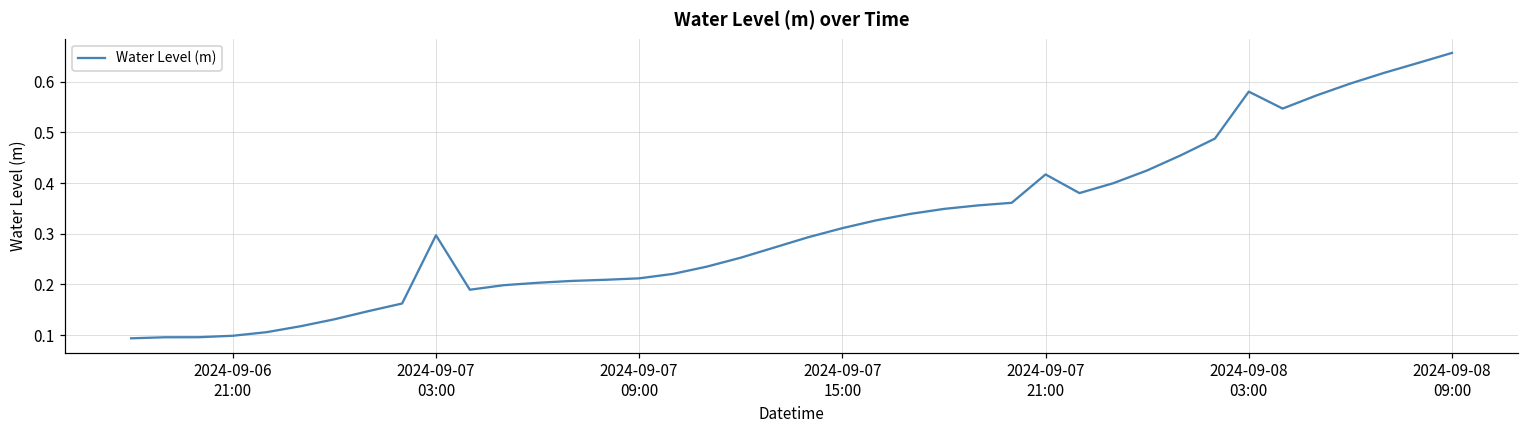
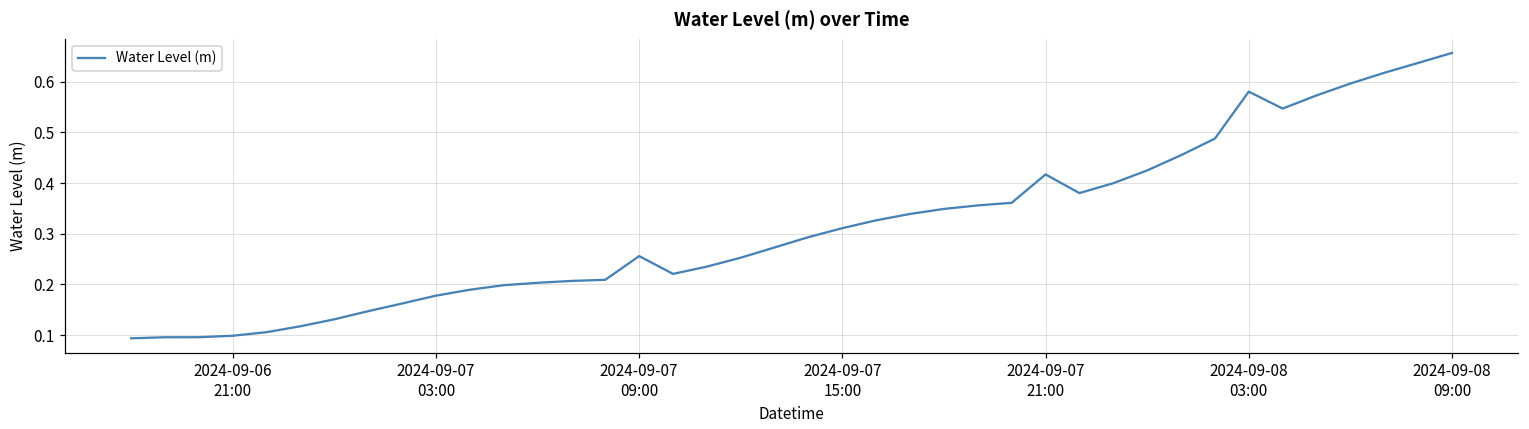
2024-09-07 03:00: 0.30 -> 0.18
2024-09-07 09:00: 0.21 -> 0.26
